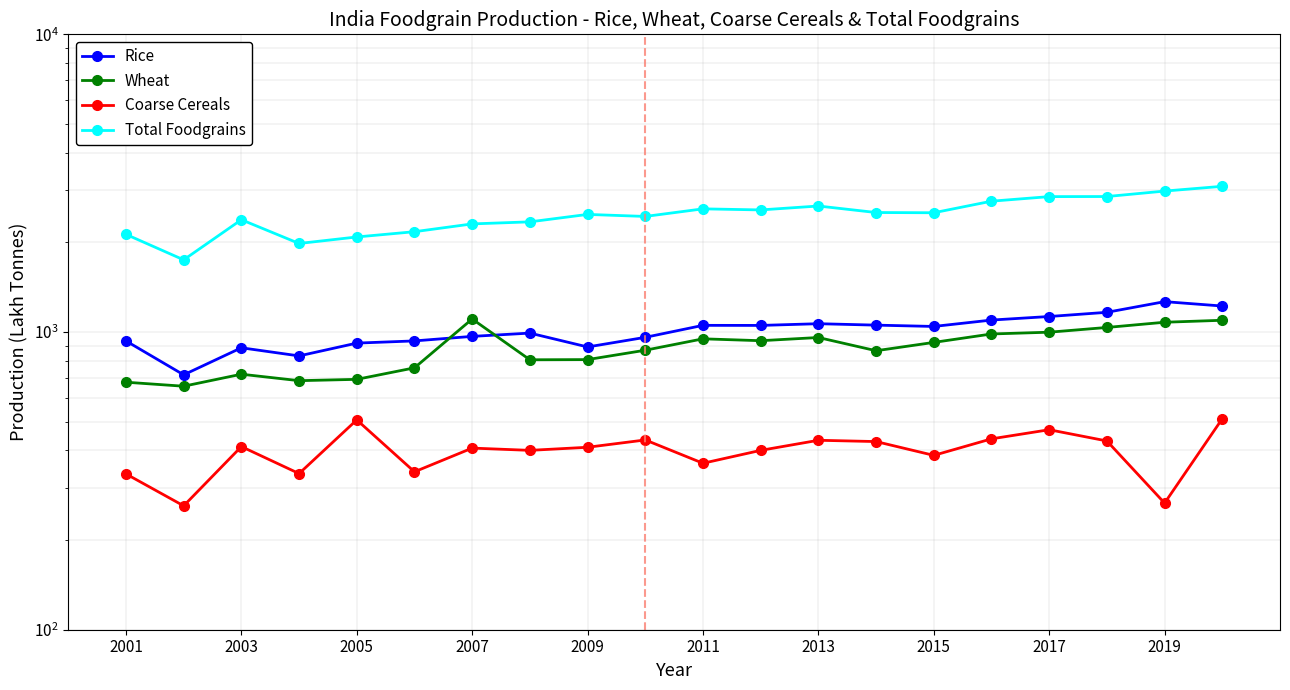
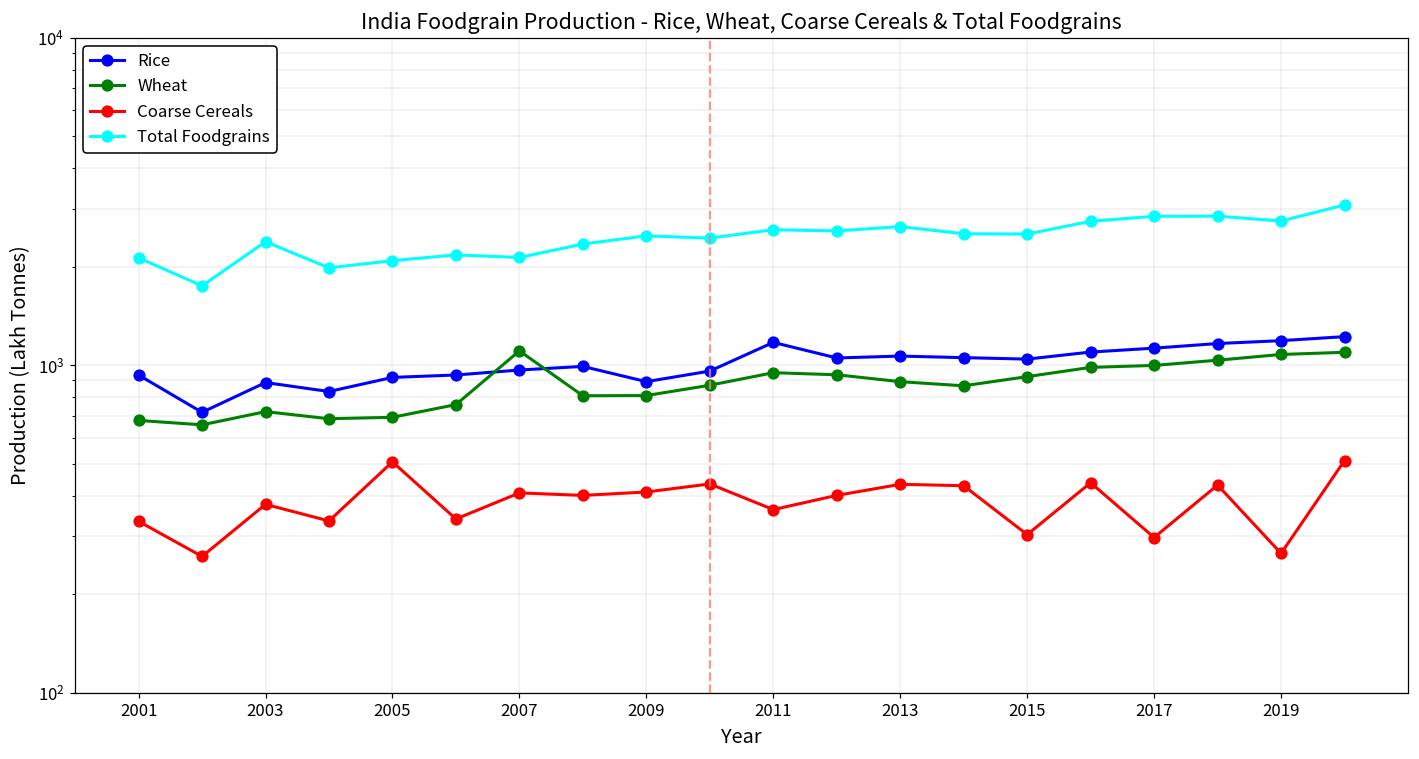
Coarse Cereals, 2003: 410 -> 380
Total Foodgrains, 2007: 2300 -> 2100
Rice, 2011: 1050 -> 1170
Wheat, 2013: 960 -> 890
Coarse Cereals, 2015: 390 -> 300
Coarse Cereals, 2017: 470 -> 300
Rice, 2019: 1260 -> 1190
Total Foodgrains, 2019: 3000 -> 2800
